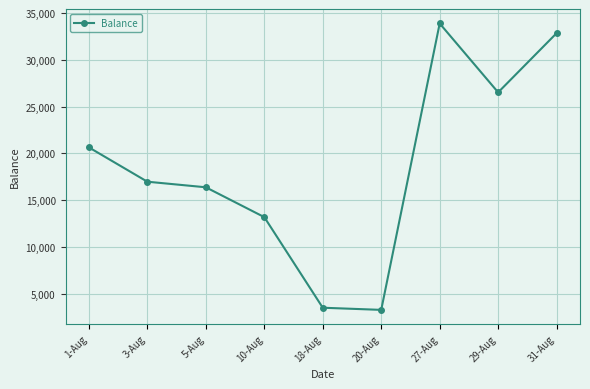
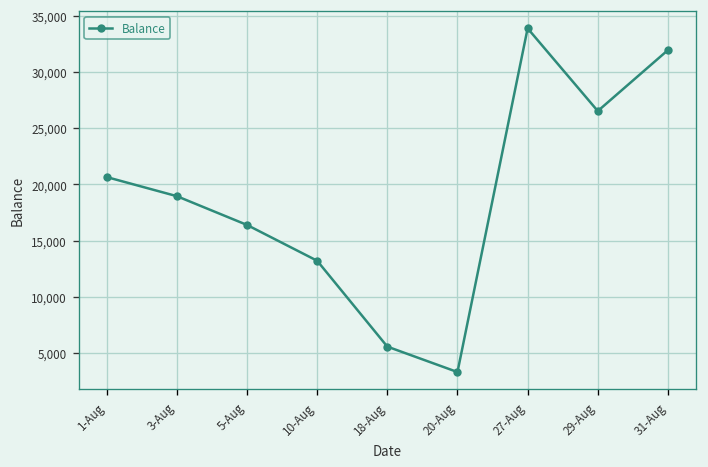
3-Aug: 17,000 -> 19,000
18-Aug: 4,000 -> 6,000
31-Aug: 33,000 -> 32,000
